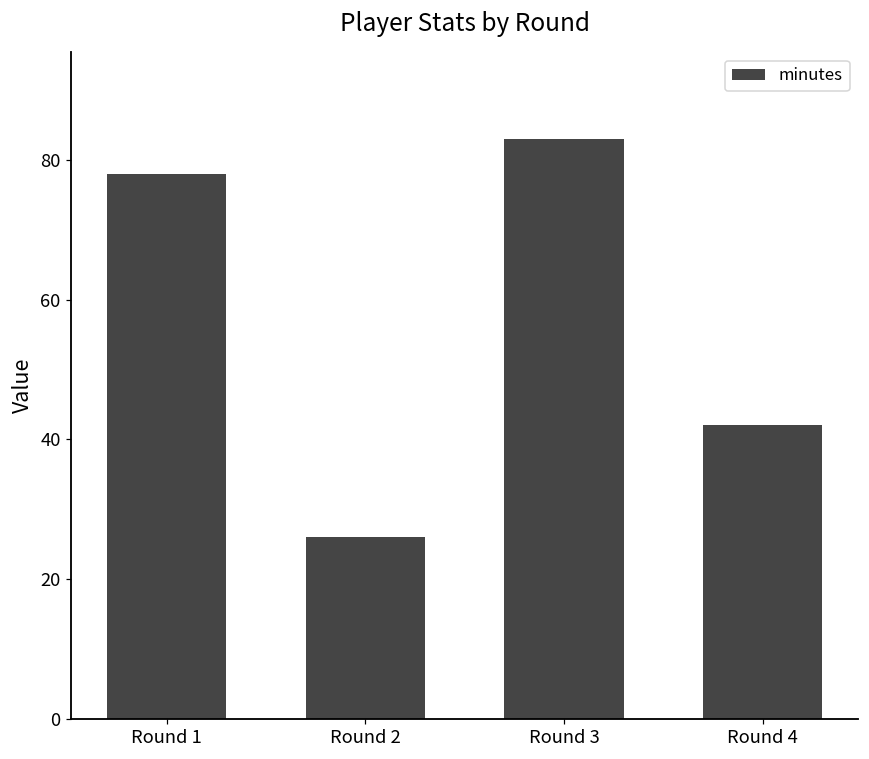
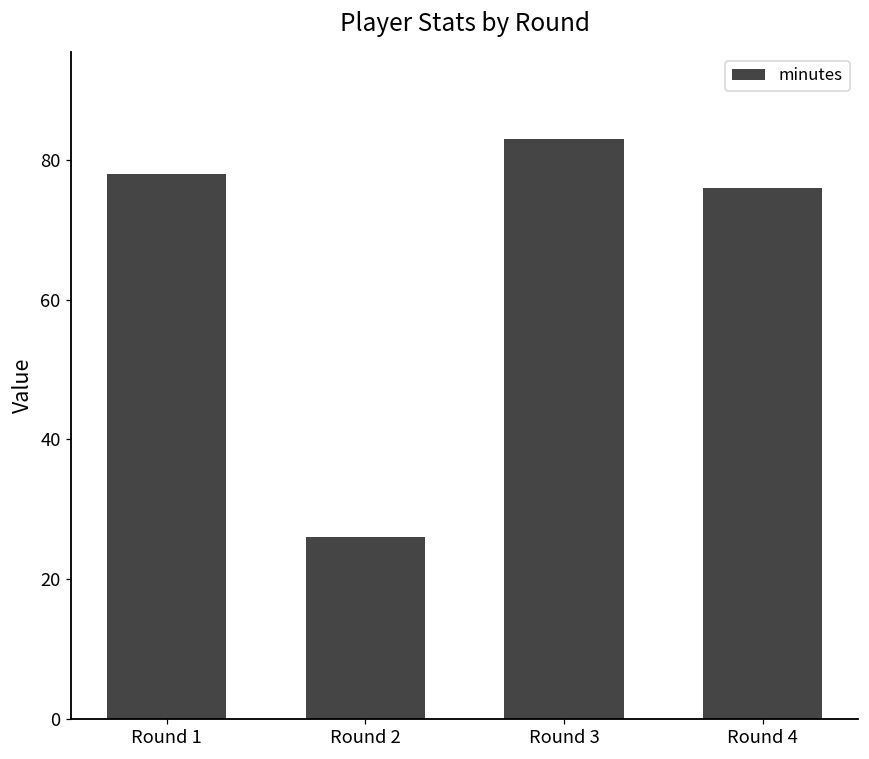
Round 4: 42 -> 76
